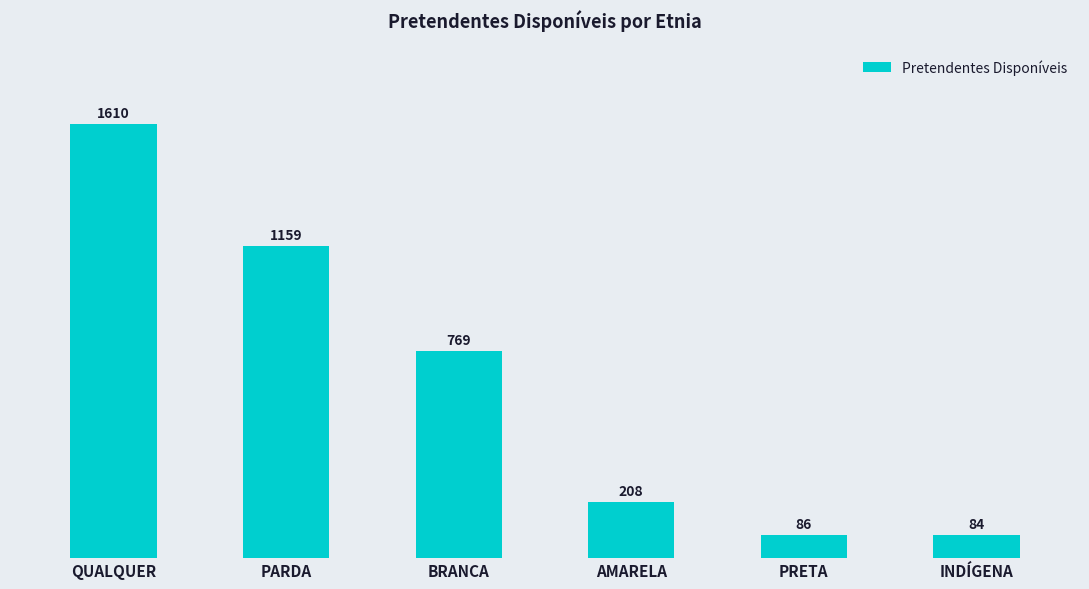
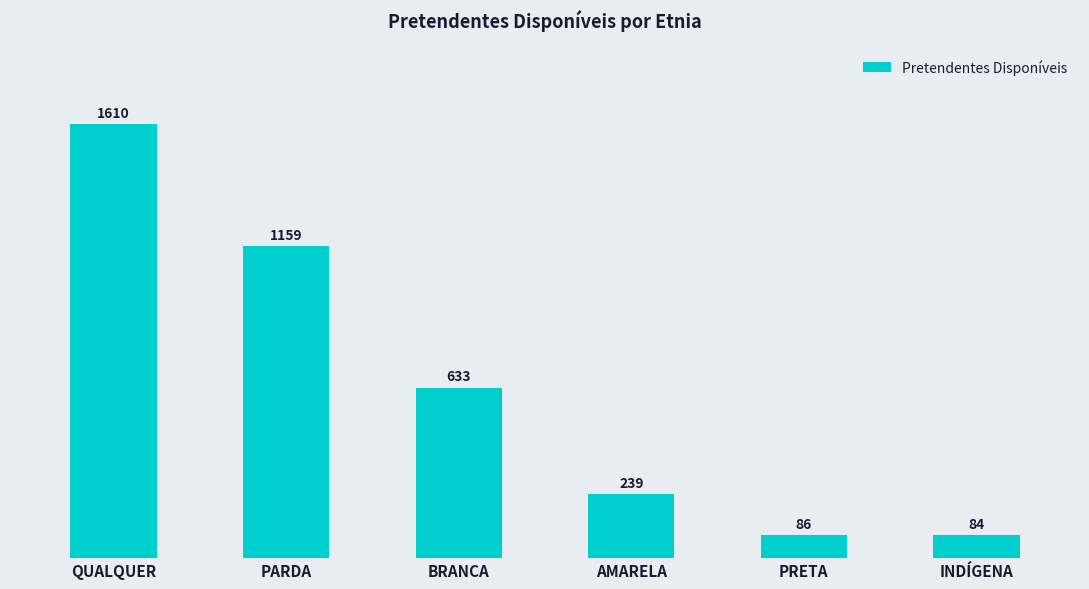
BRANCA: 769 -> 633
AMARELA: 208 -> 239
